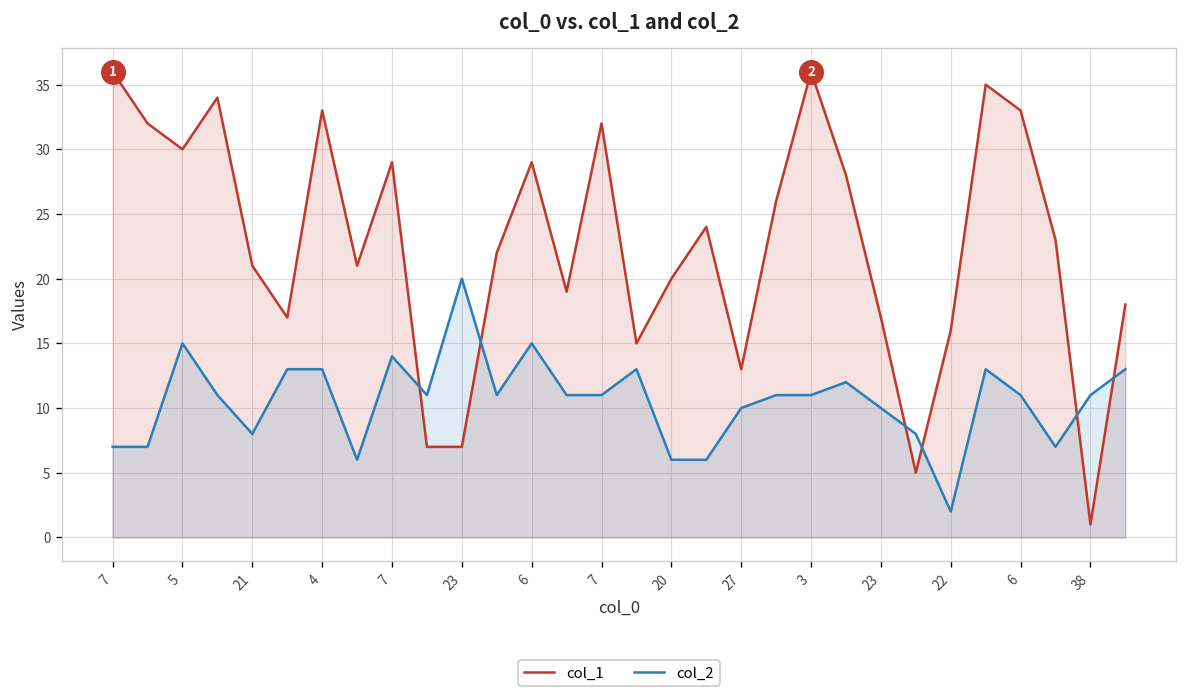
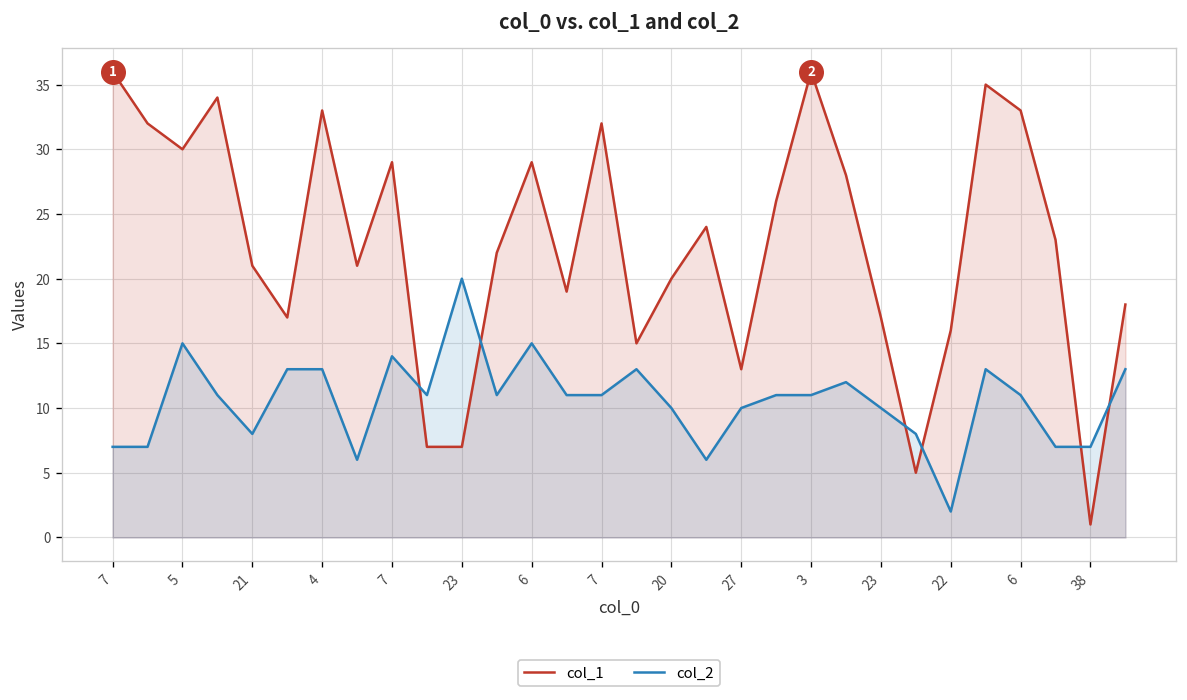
col_2, 20: 6 -> 10
col_2, 38: 11 -> 7
